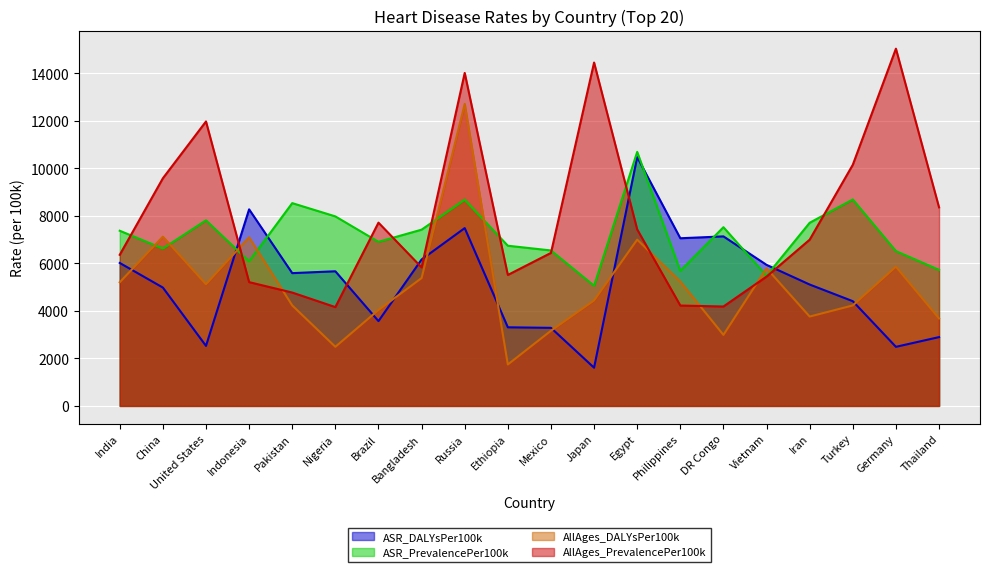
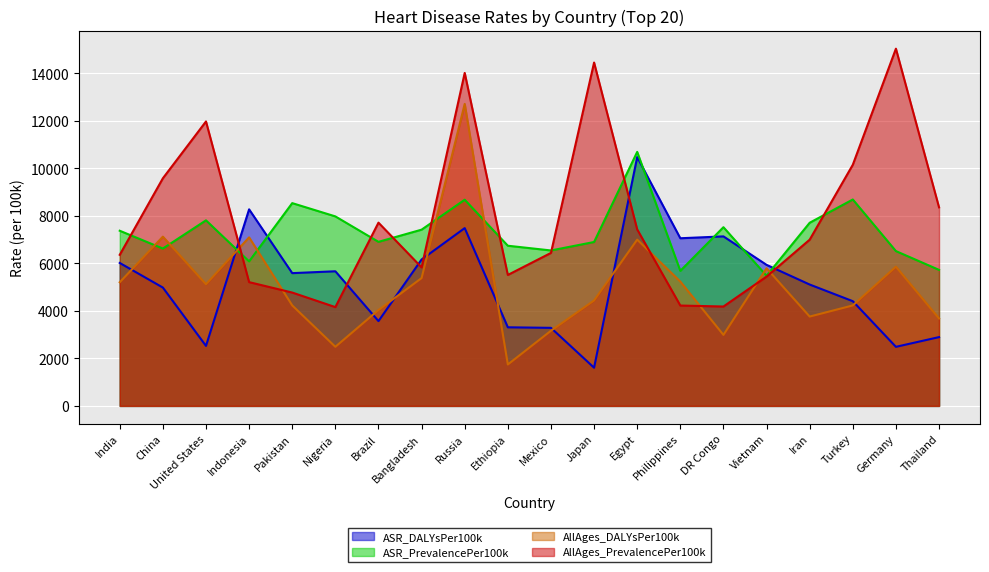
ASR_PrevalencePer100k, Japan: 5100 -> 6900
